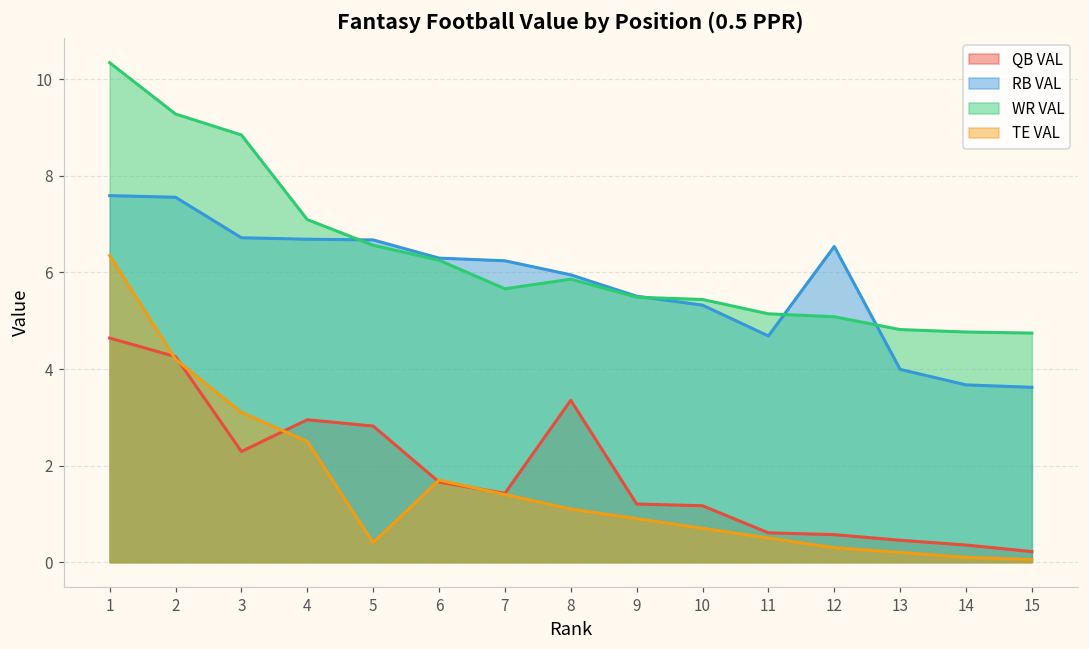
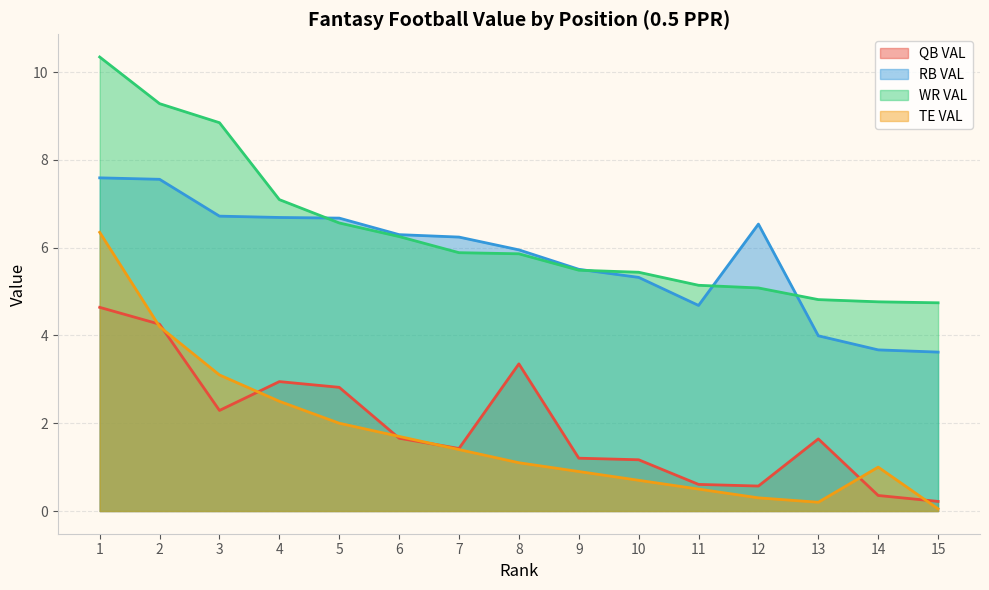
TE VAL, 5: 0.4 -> 2.0
WR VAL, 7: 5.7 -> 5.9
QB VAL, 13: 0.5 -> 1.6
TE VAL, 14: 0.1 -> 1.0
